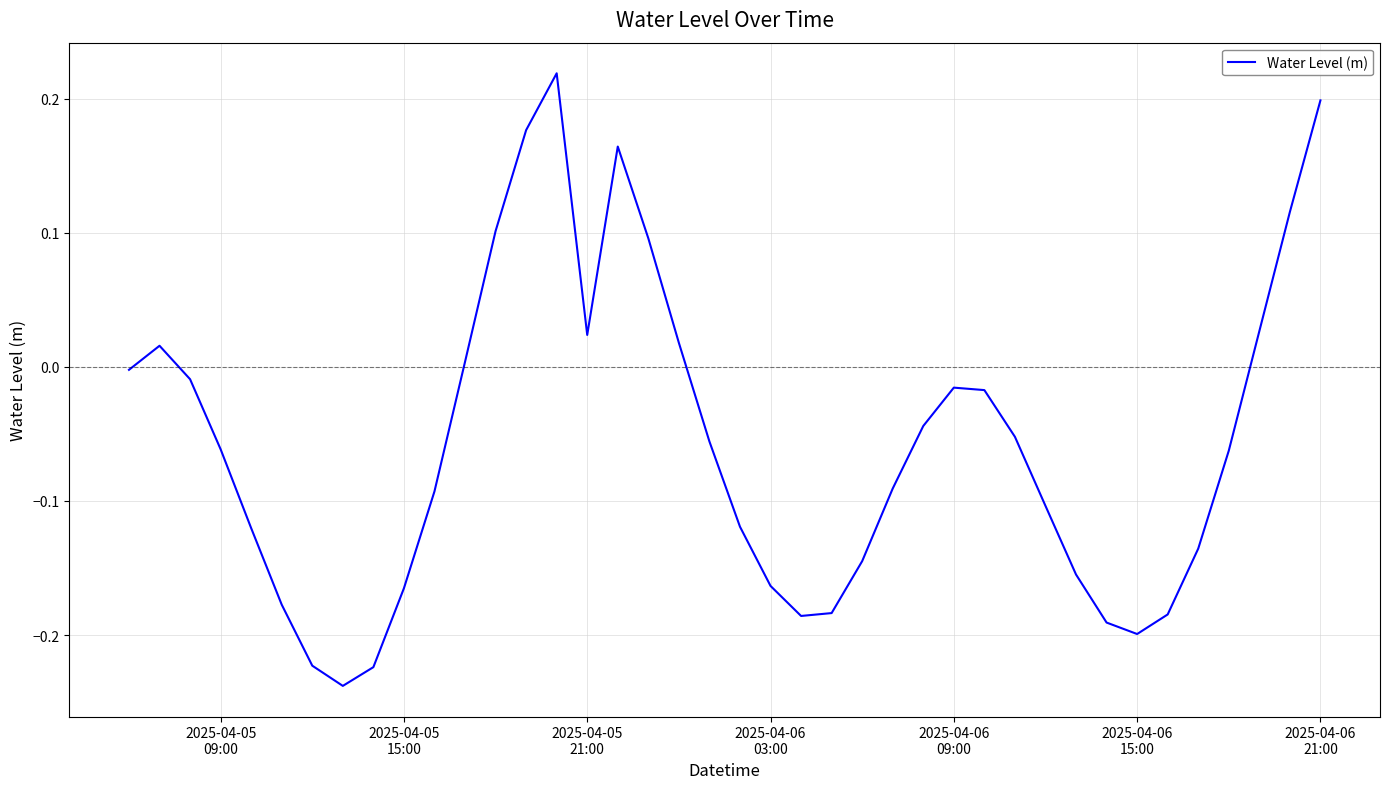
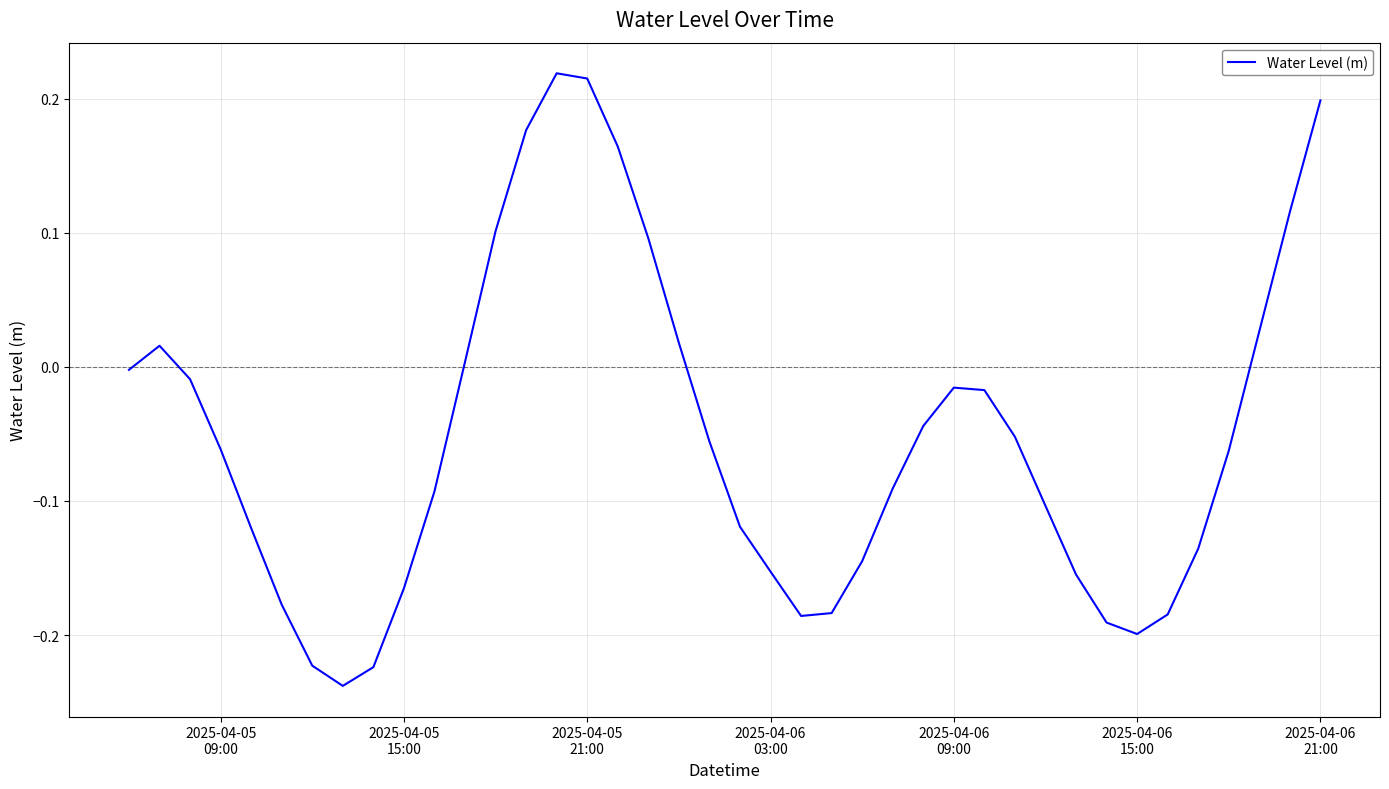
2025-04-05 21:00: 0.024 -> 0.215
2025-04-06 03:00: -0.163 -> -0.153
